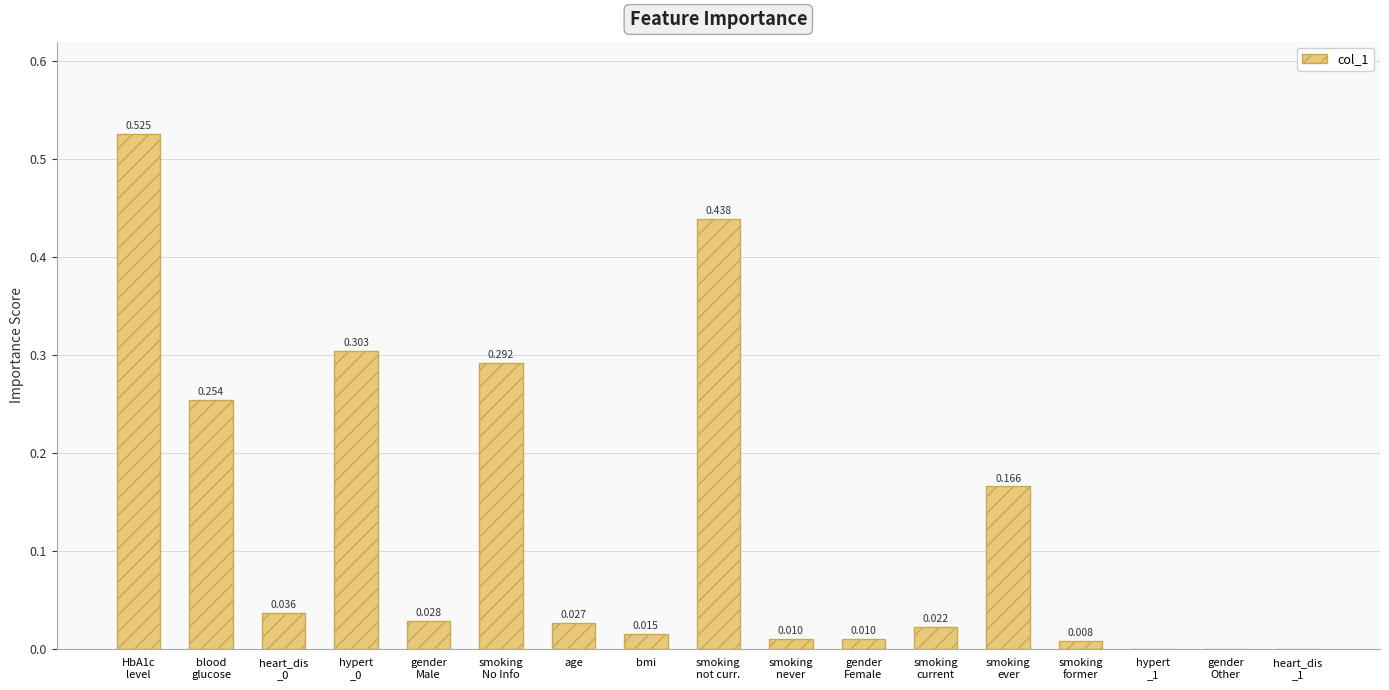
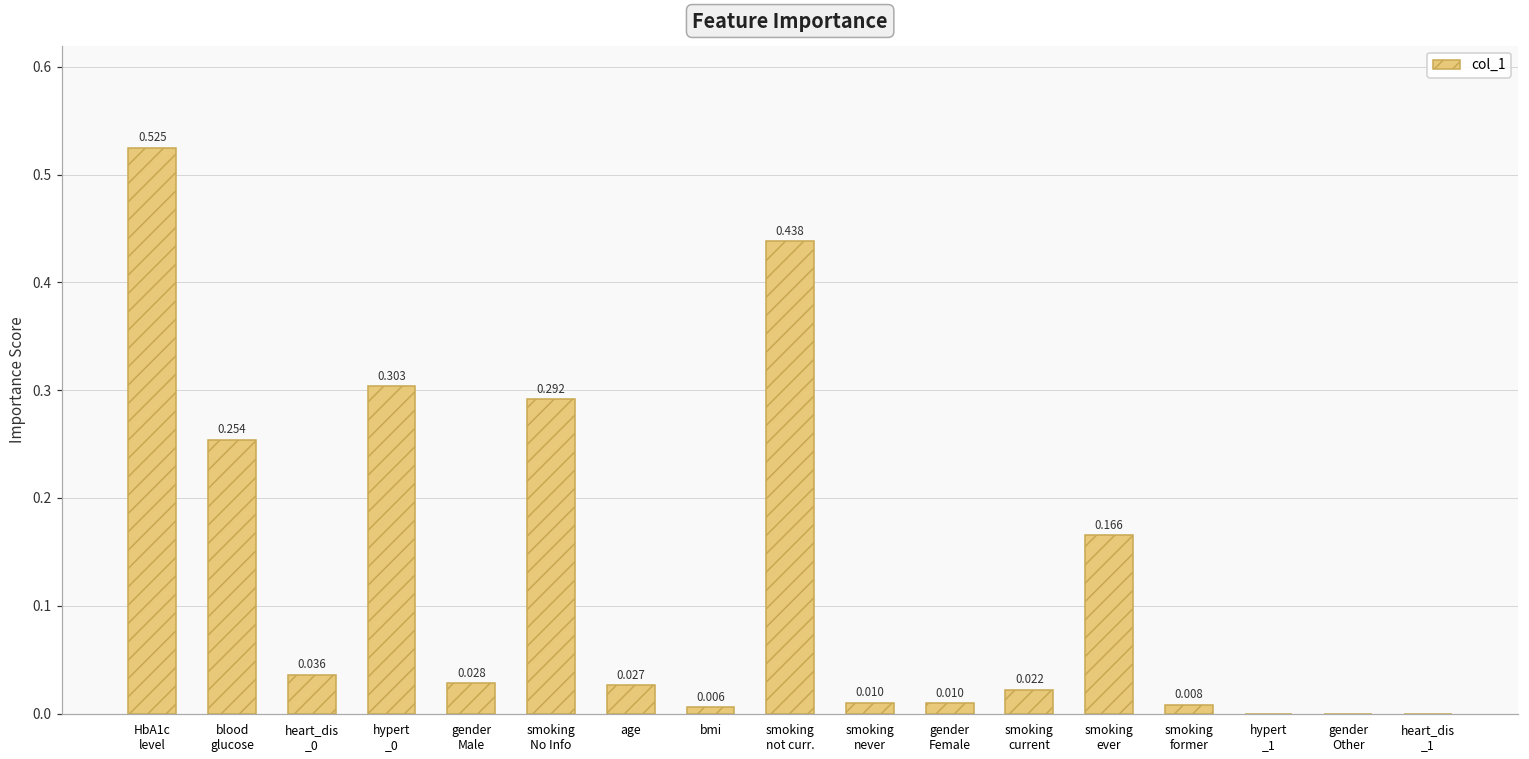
bmi: 0.015 -> 0.006
